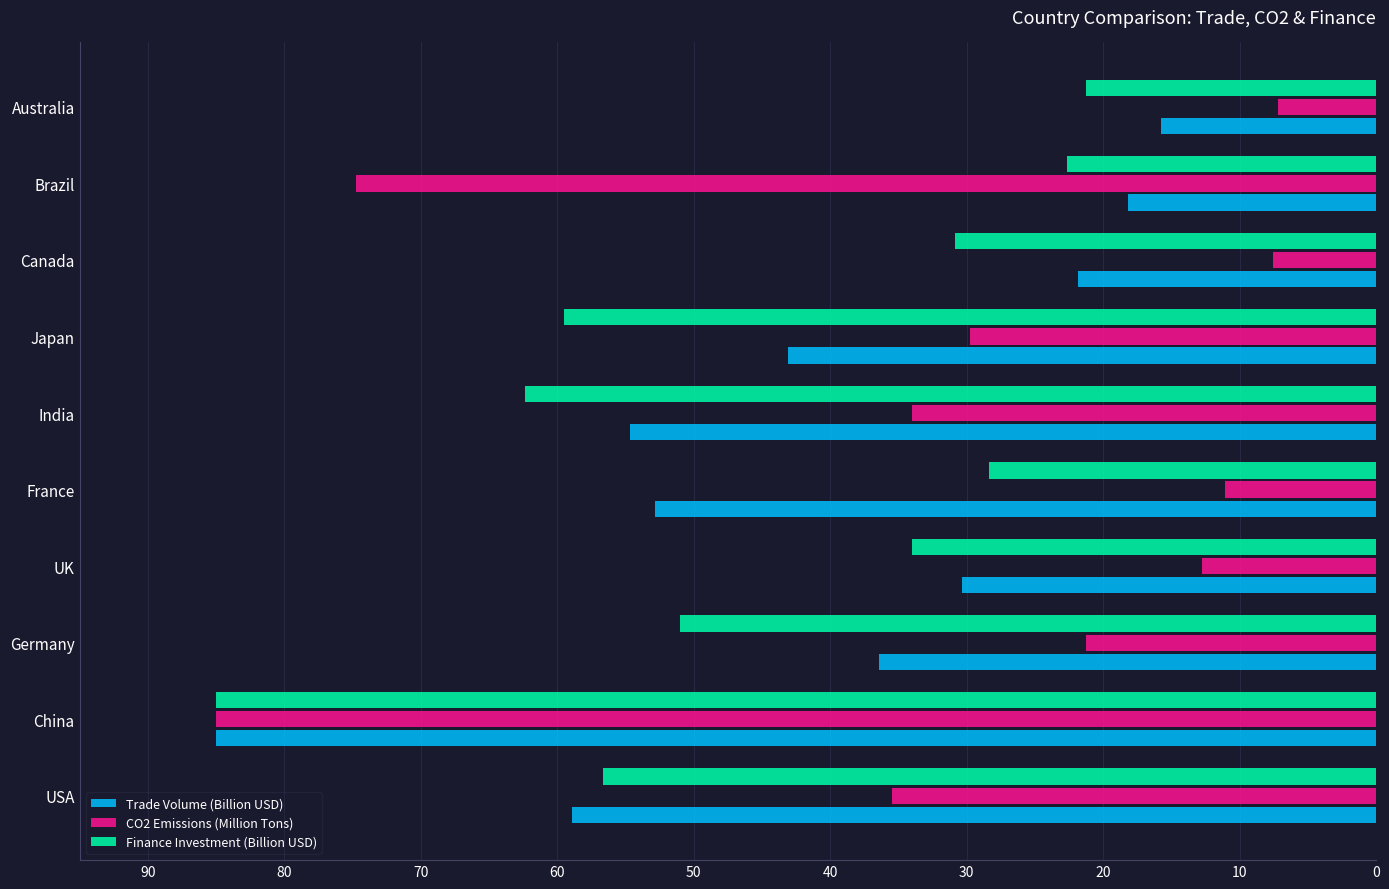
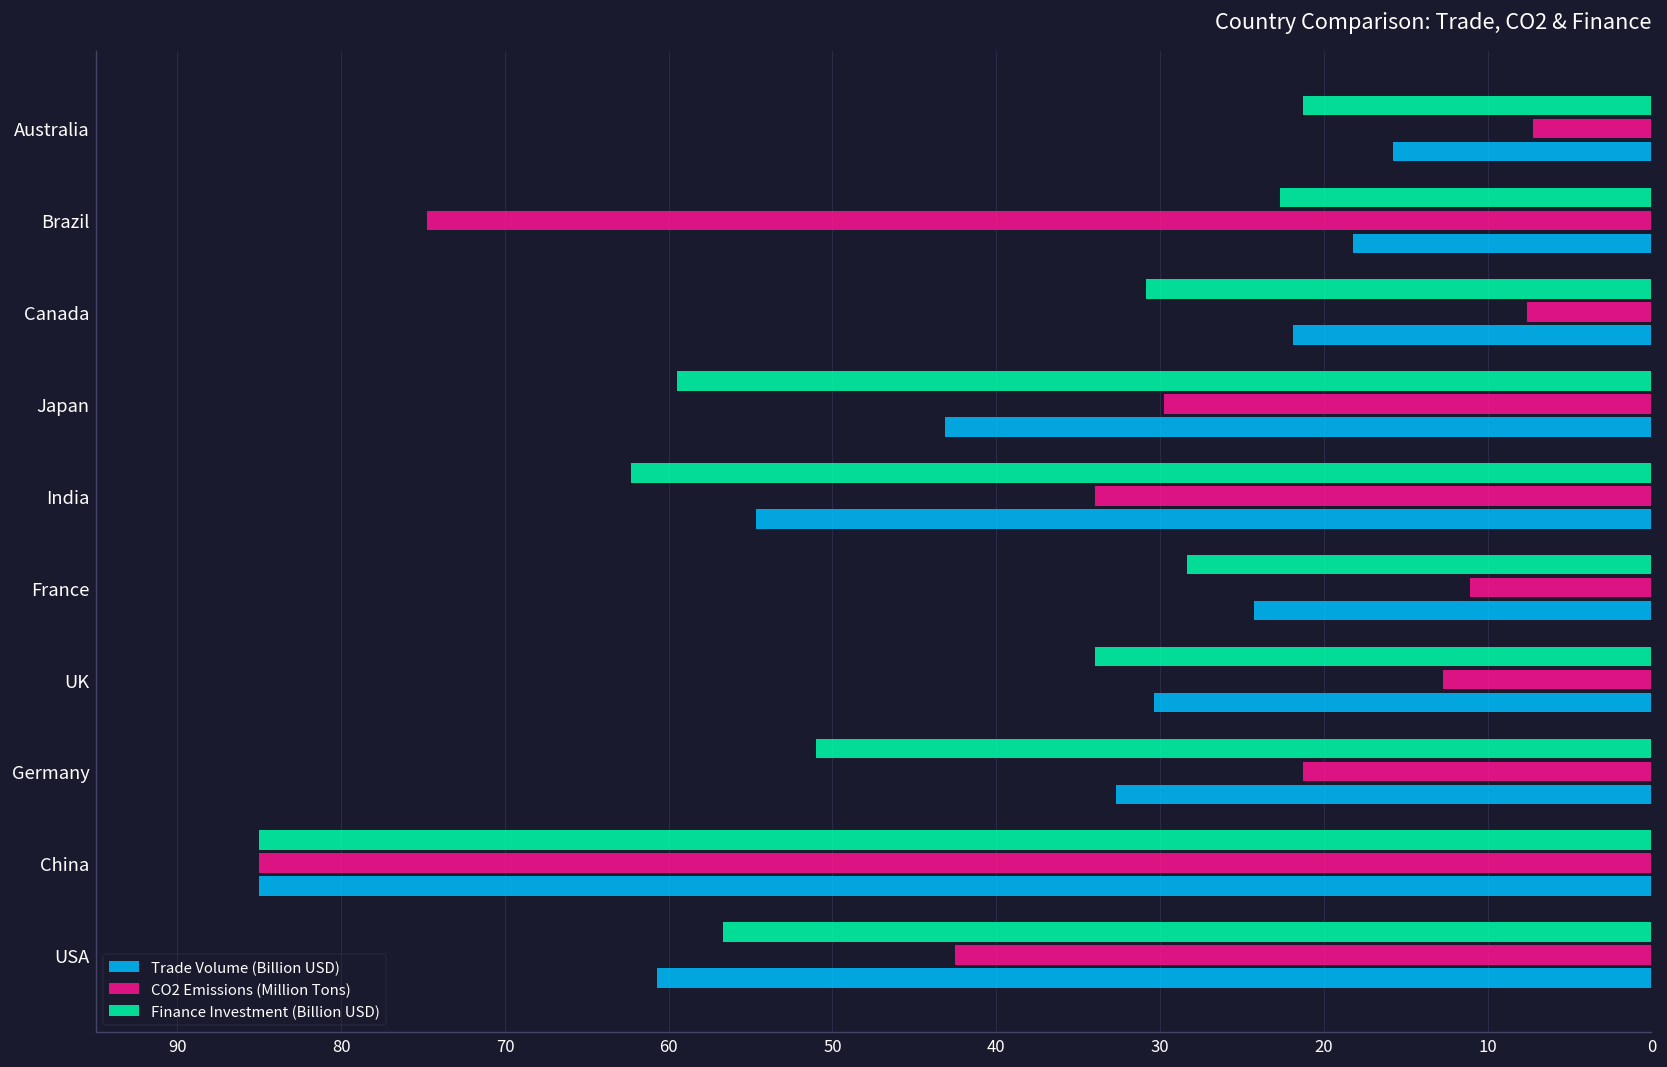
Trade Volume (Billion USD), France: 52.8 -> 24.3
Trade Volume (Billion USD), Germany: 36.4 -> 32.7
CO2 Emissions (Million Tons), USA: 35.5 -> 42.5
Trade Volume (Billion USD), USA: 58.9 -> 60.7
